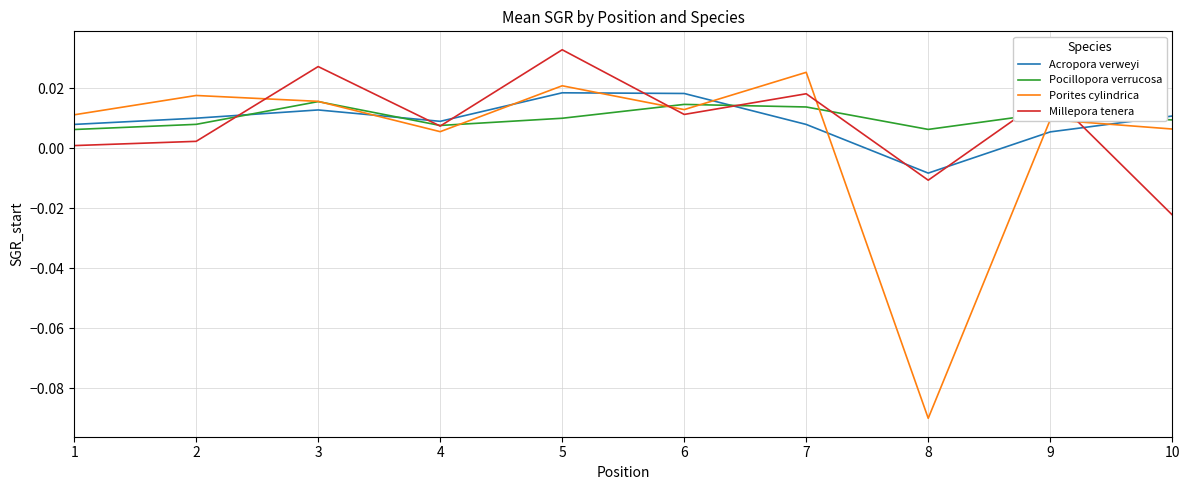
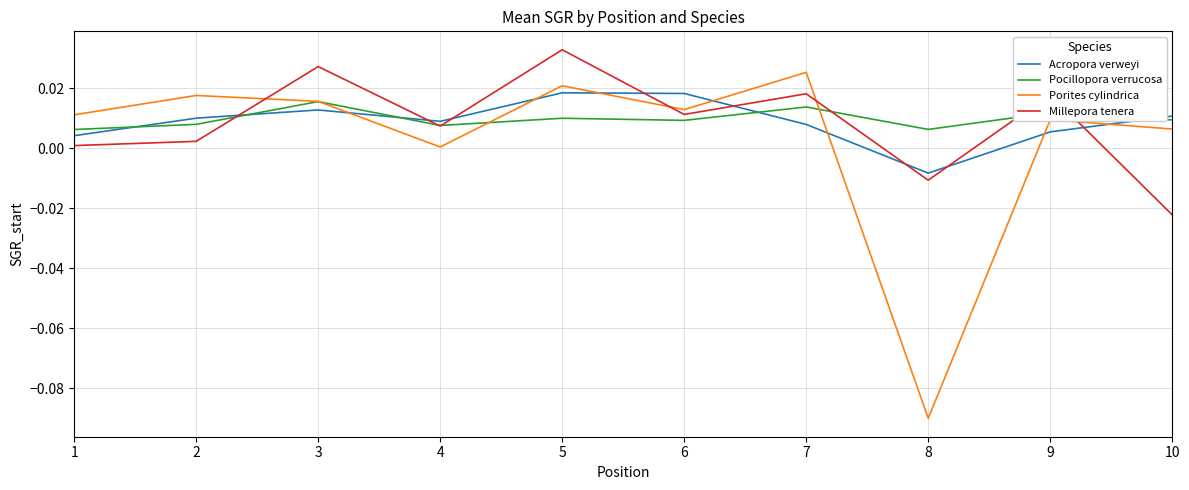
Acropora verweyi, 1: 0.008 -> 0.004
Porites cylindrica, 4: 0.006 -> 0.000
Pocillopora verrucosa, 6: 0.015 -> 0.009
